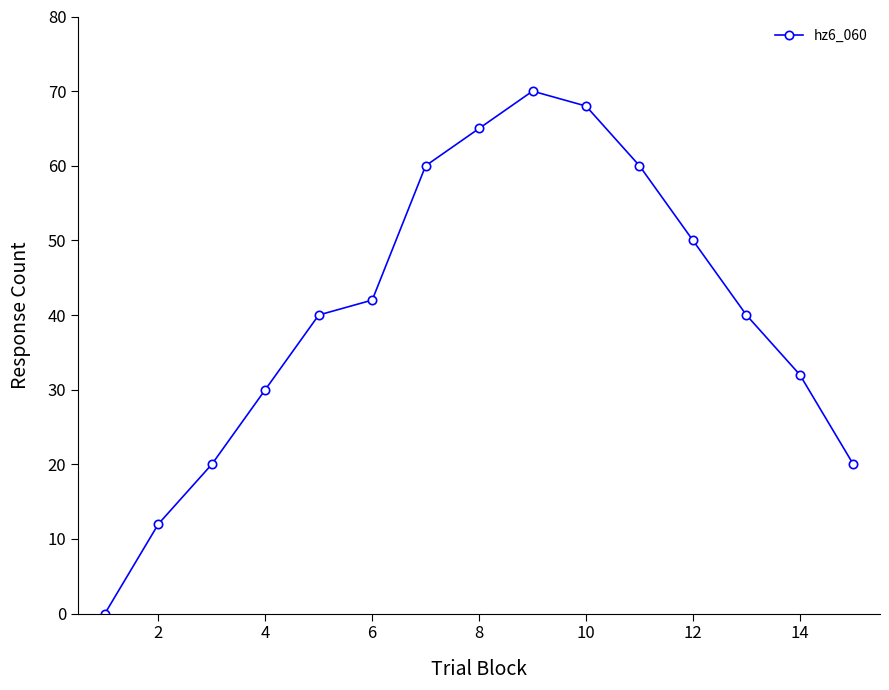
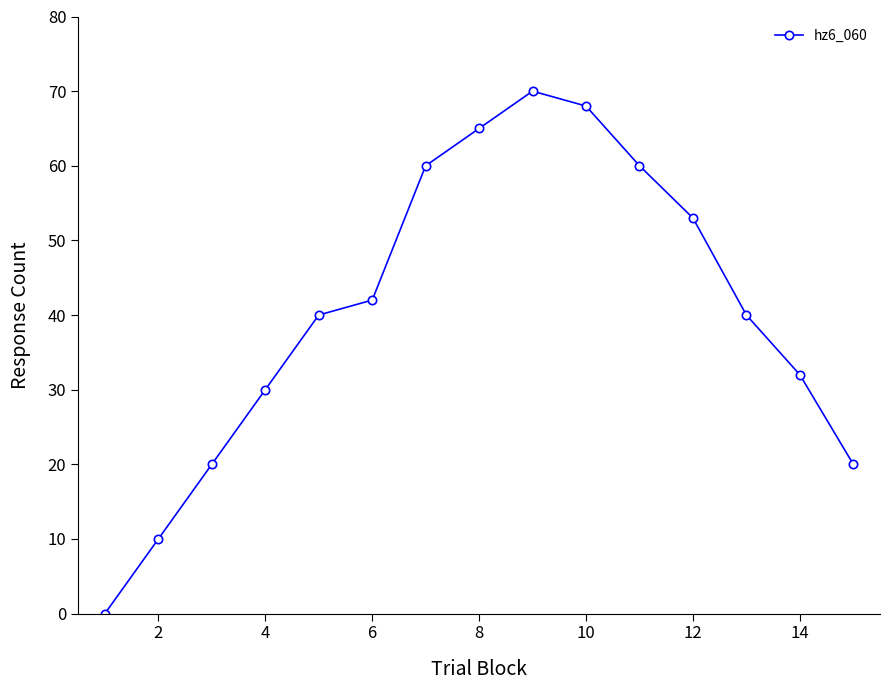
2: 12 -> 10
12: 50 -> 53
